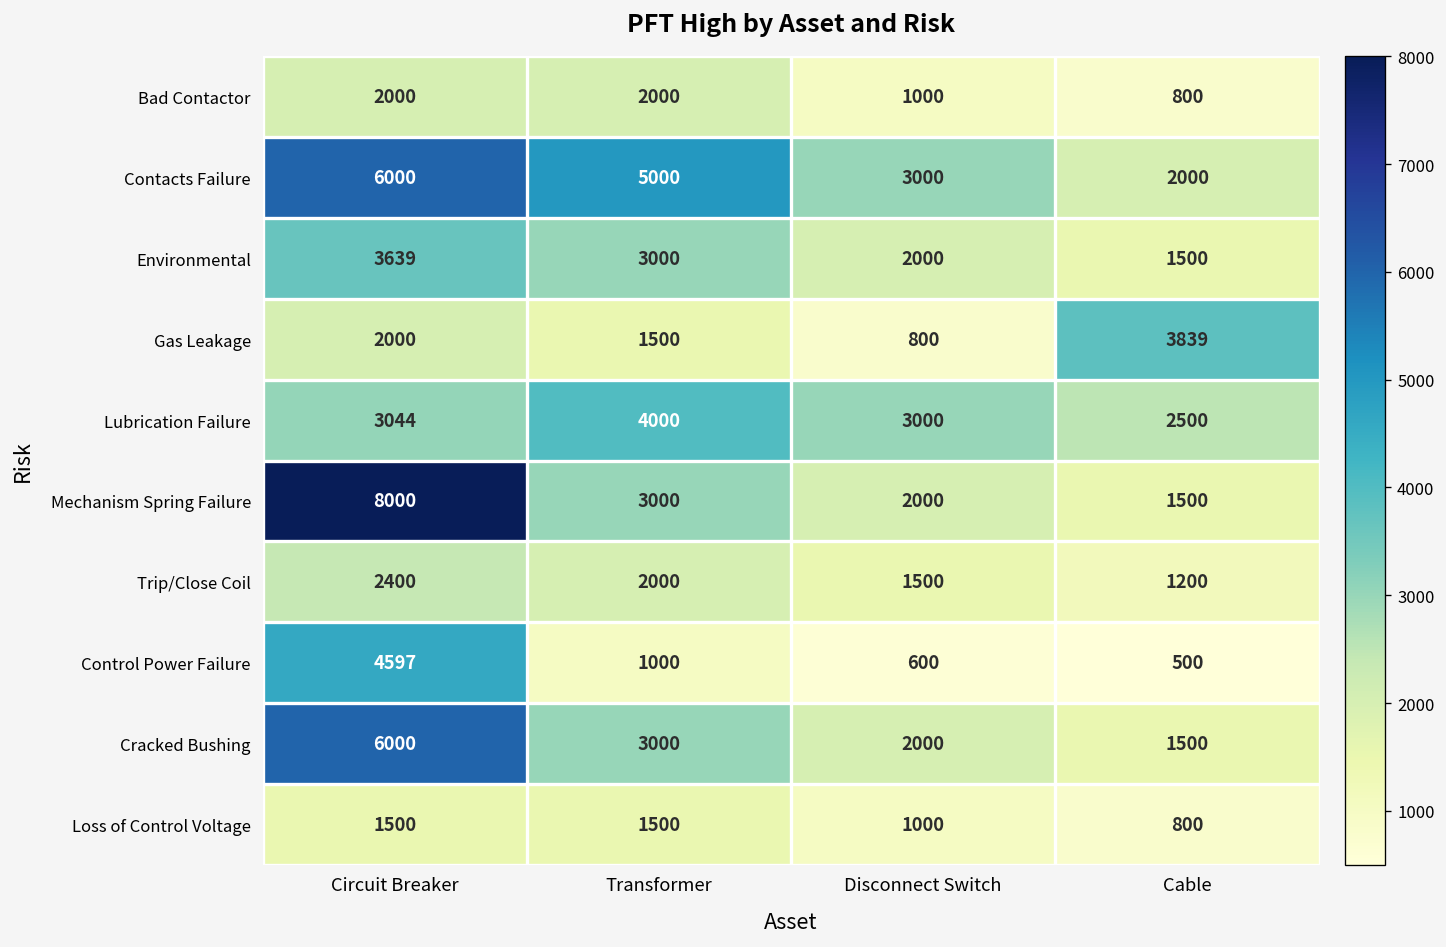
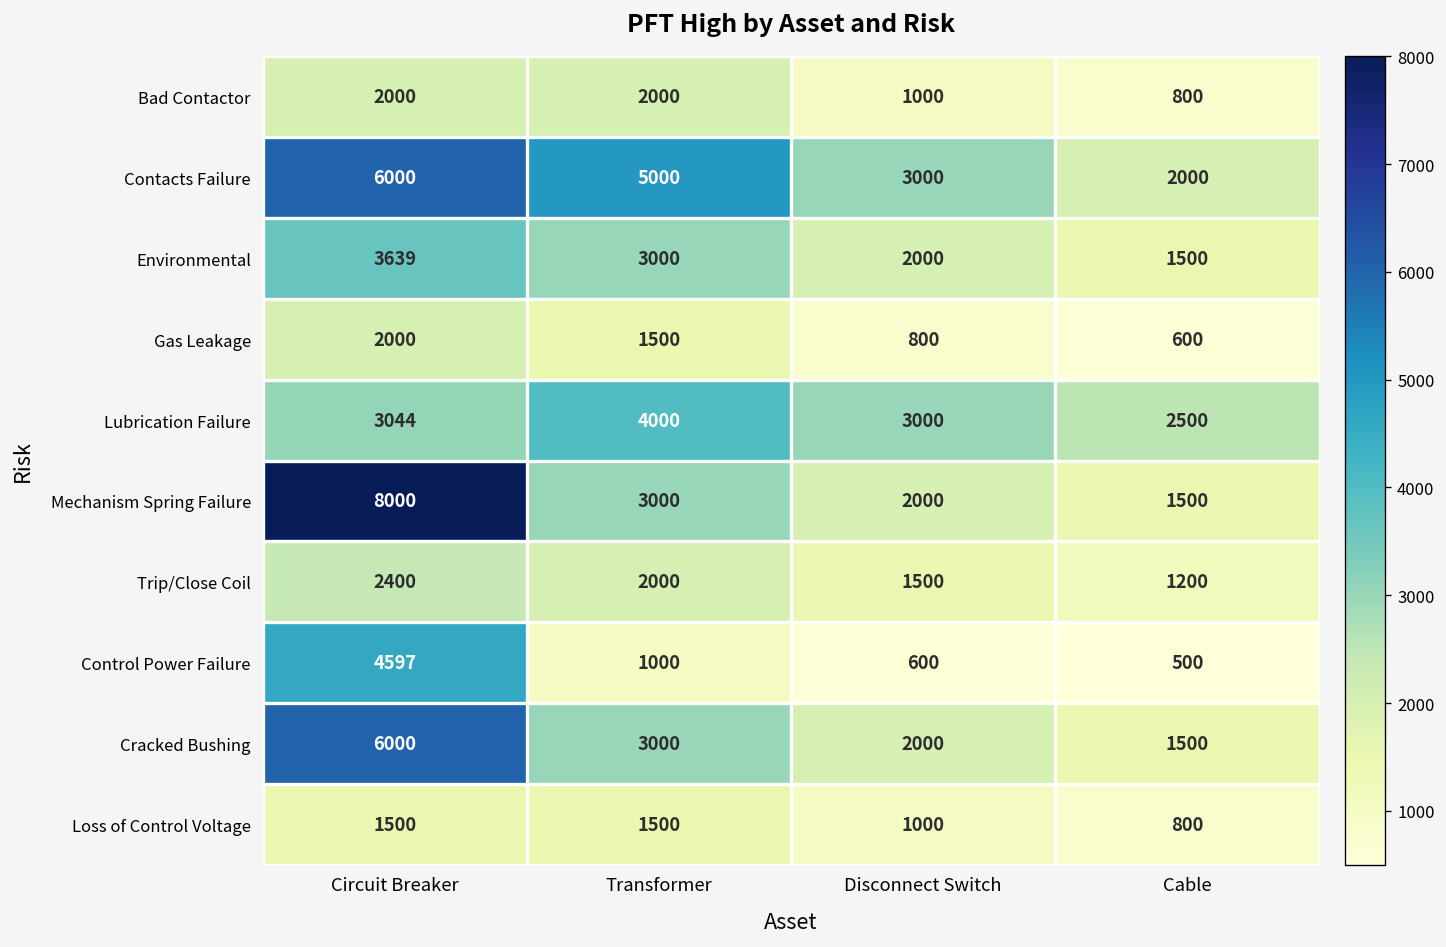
Gas Leakage, Cable: 3839 -> 600
